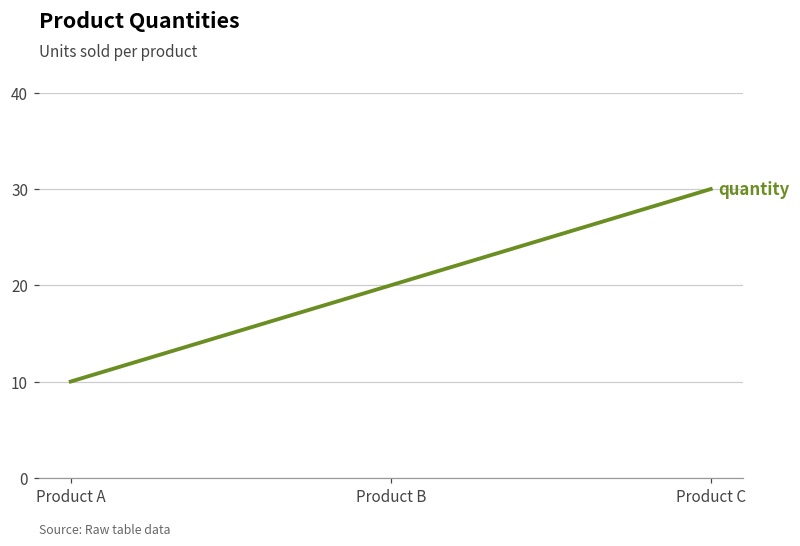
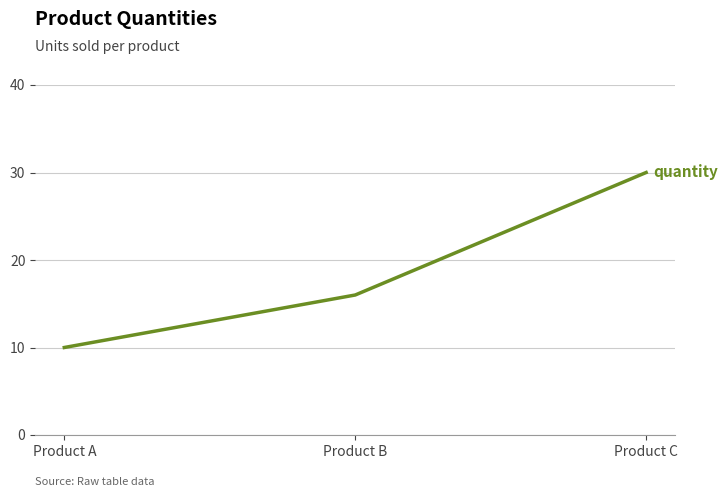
Product B: 20 -> 16
